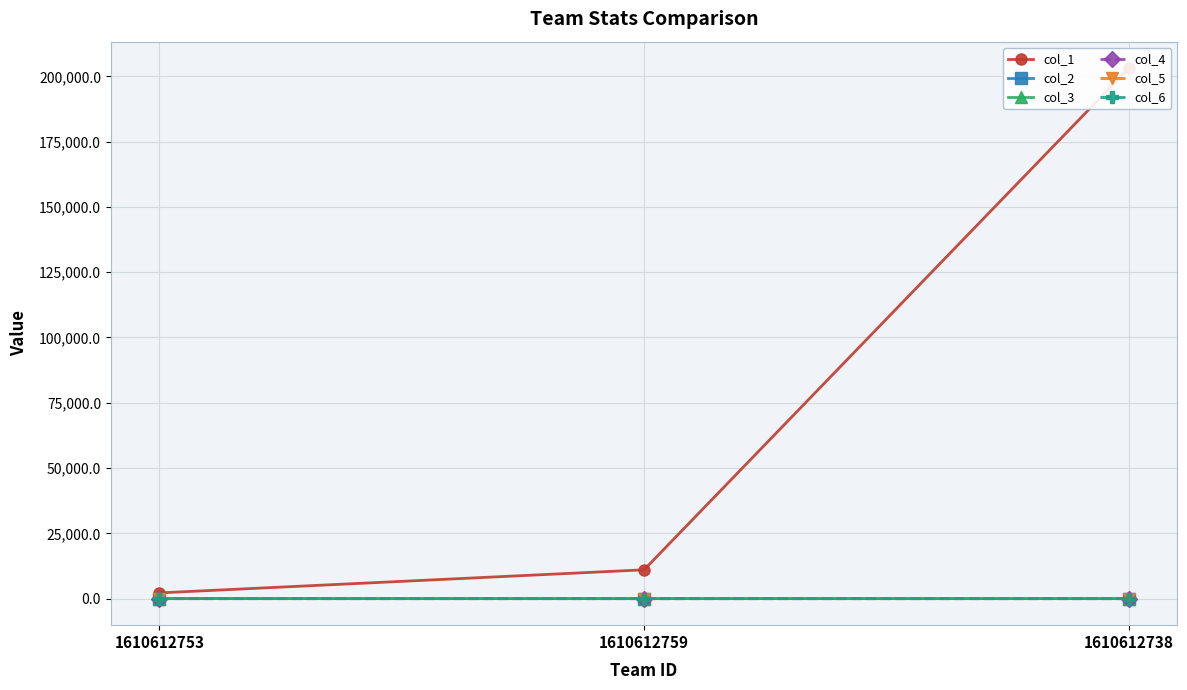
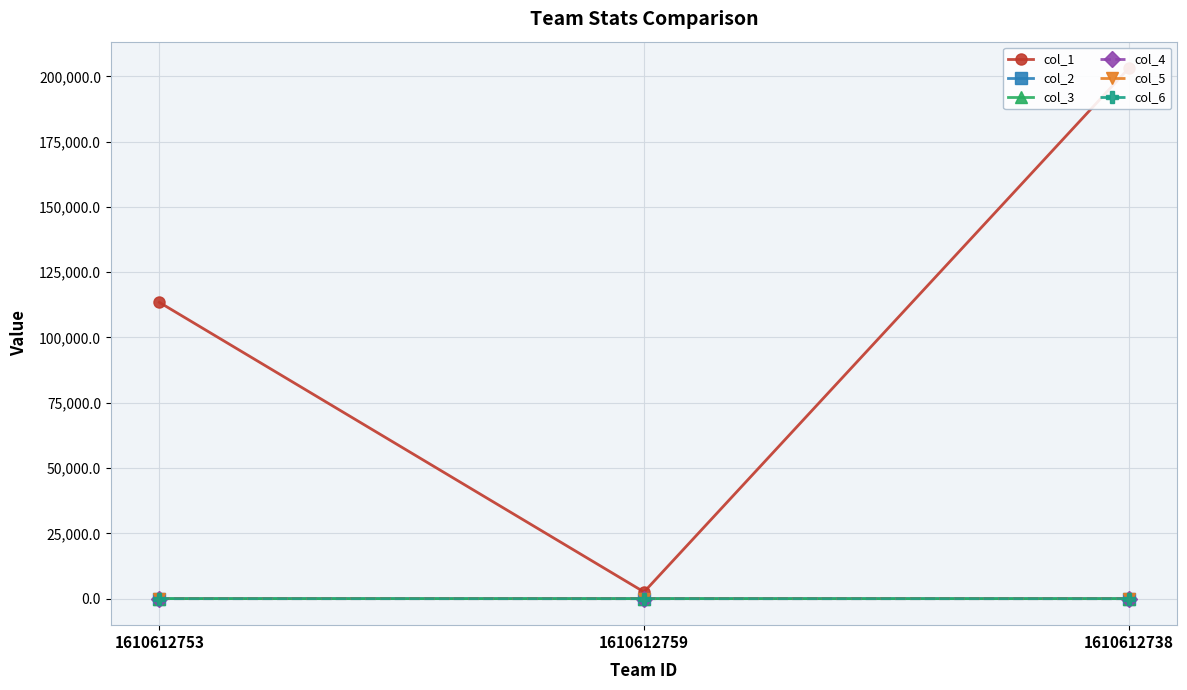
col_1, 1610612753: 2,000 -> 113,000
col_1, 1610612759: 11,000 -> 3,000
